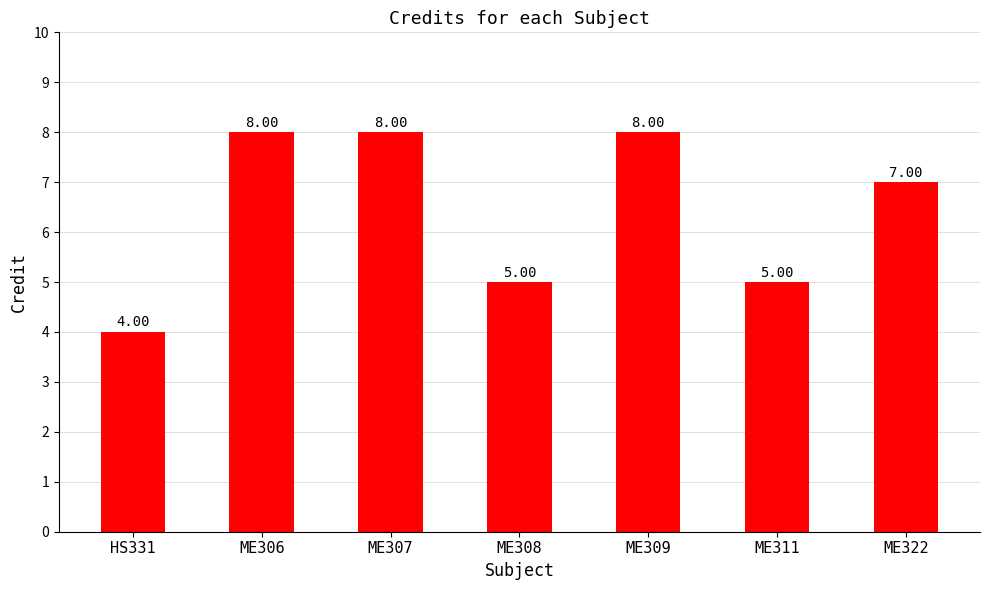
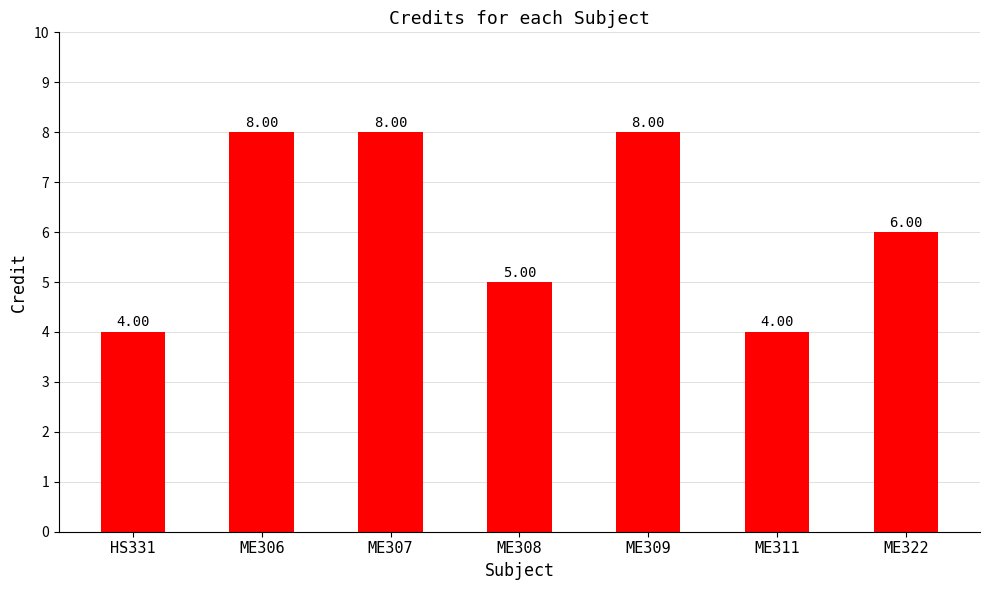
ME311: 5.00 -> 4.00
ME322: 7.00 -> 6.00
